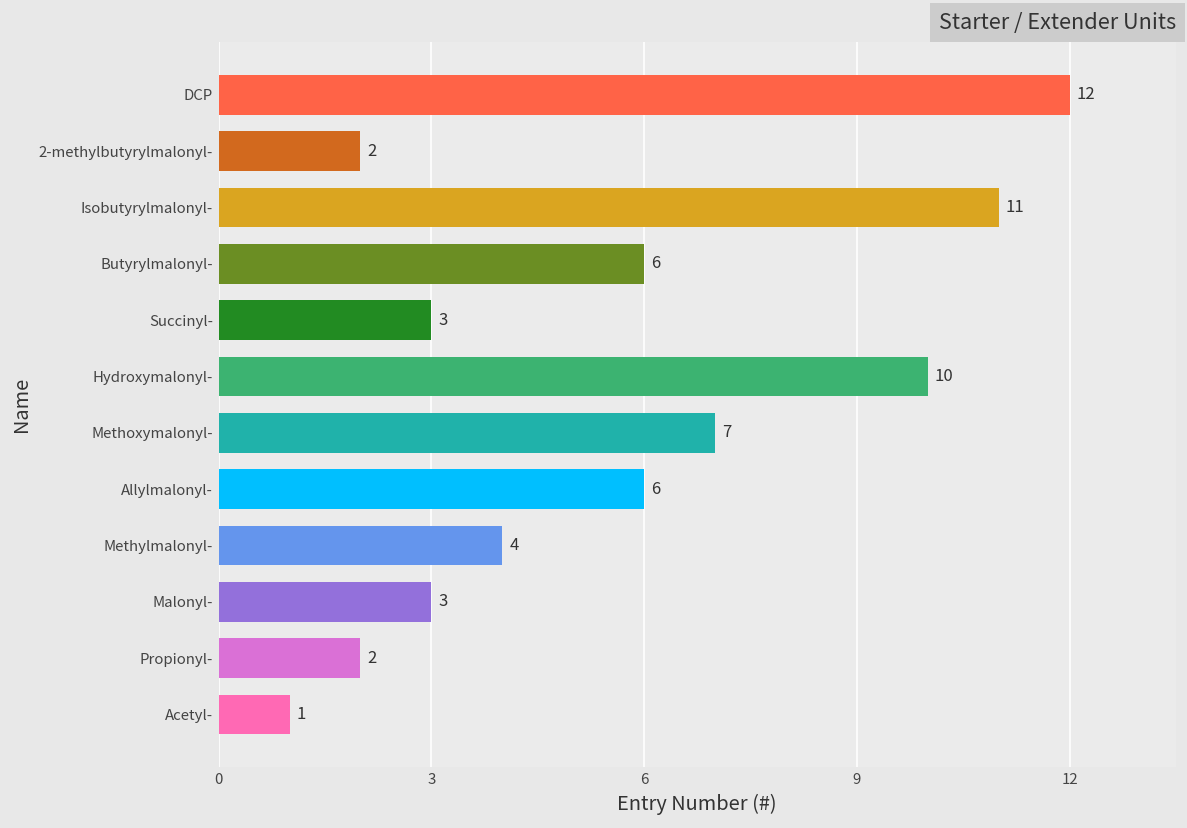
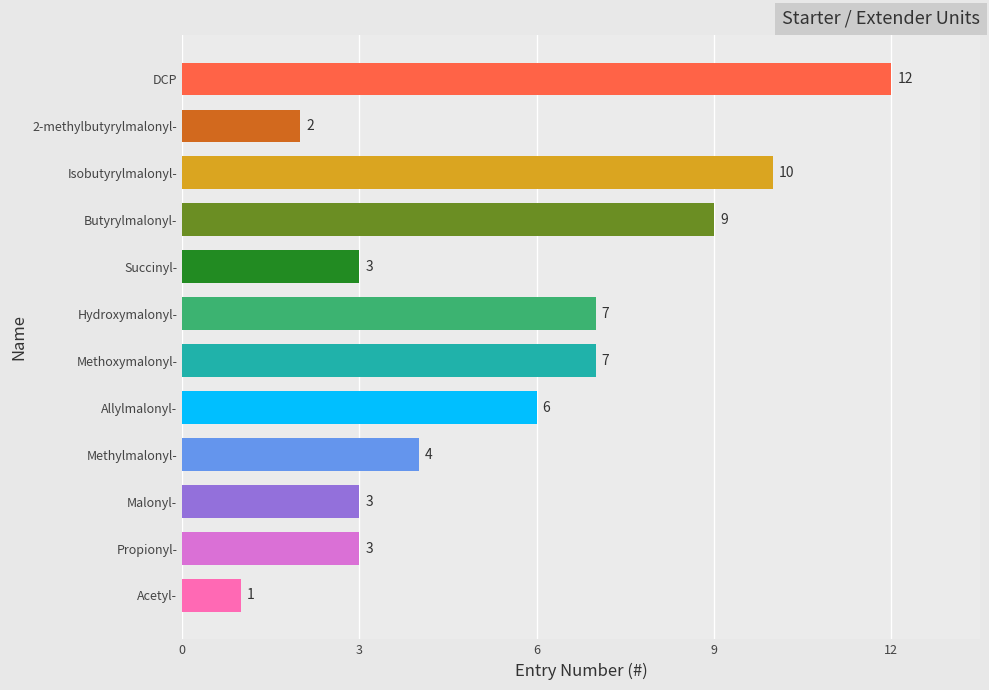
Isobutyrylmalonyl-: 11 -> 10
Butyrylmalonyl-: 6 -> 9
Hydroxymalonyl-: 10 -> 7
Propionyl-: 2 -> 3
